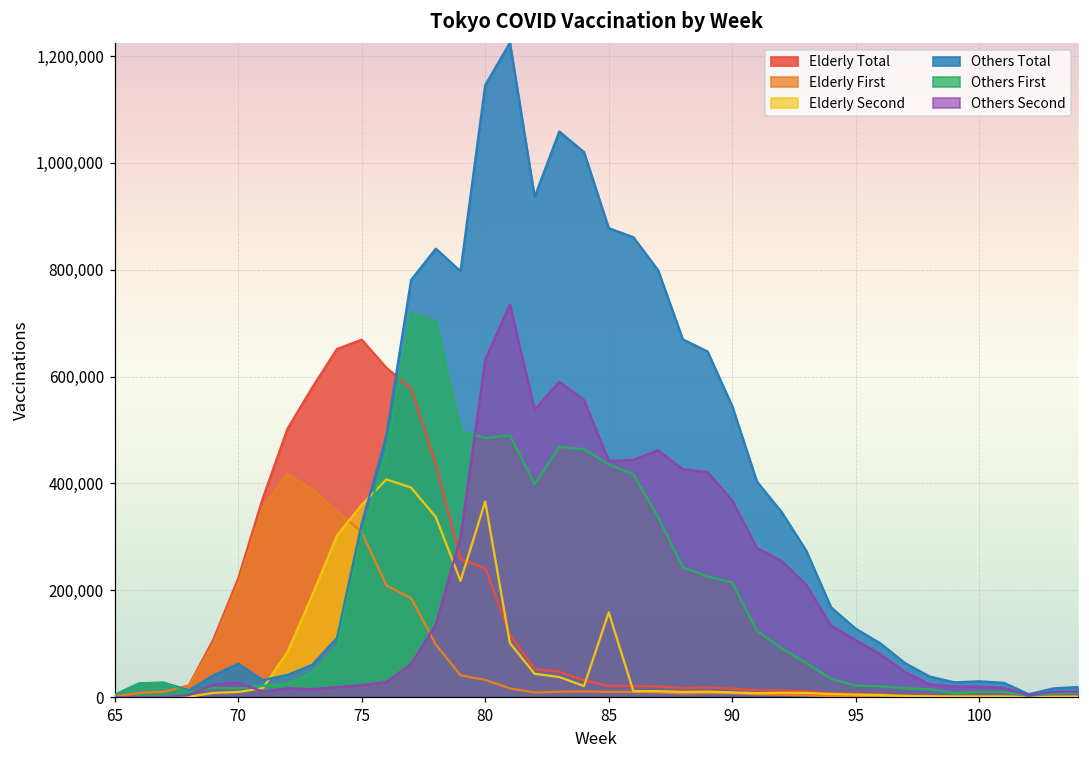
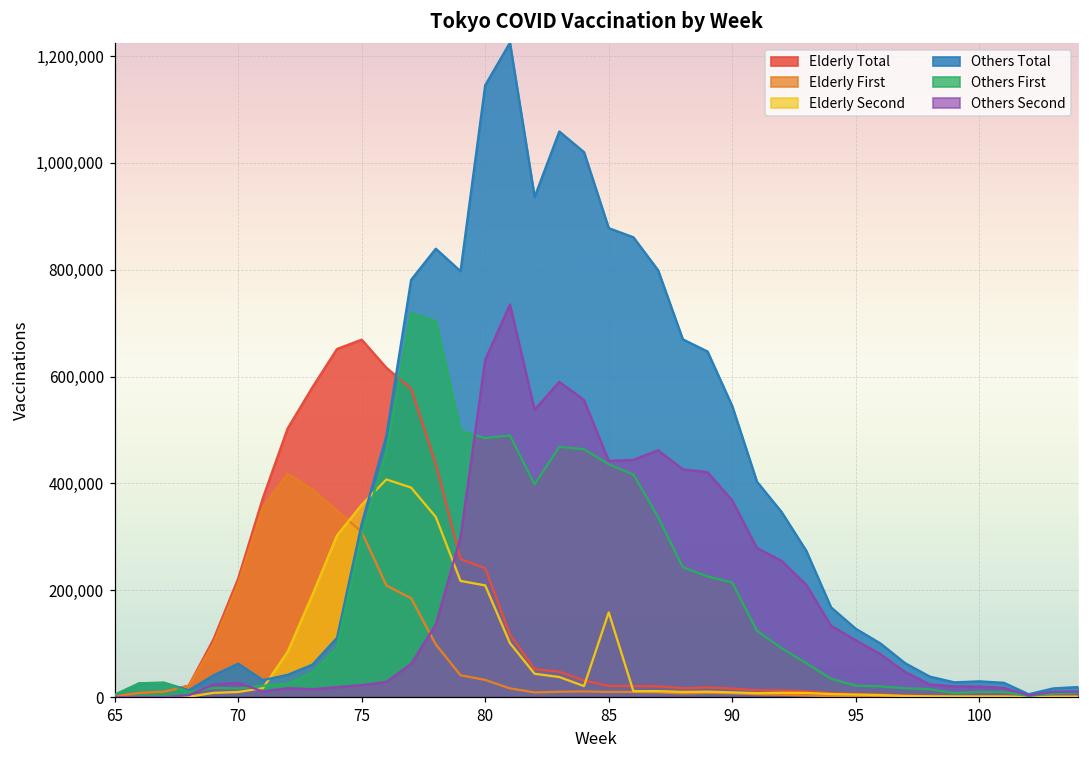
Elderly Second, 80: 370,000 -> 210,000
